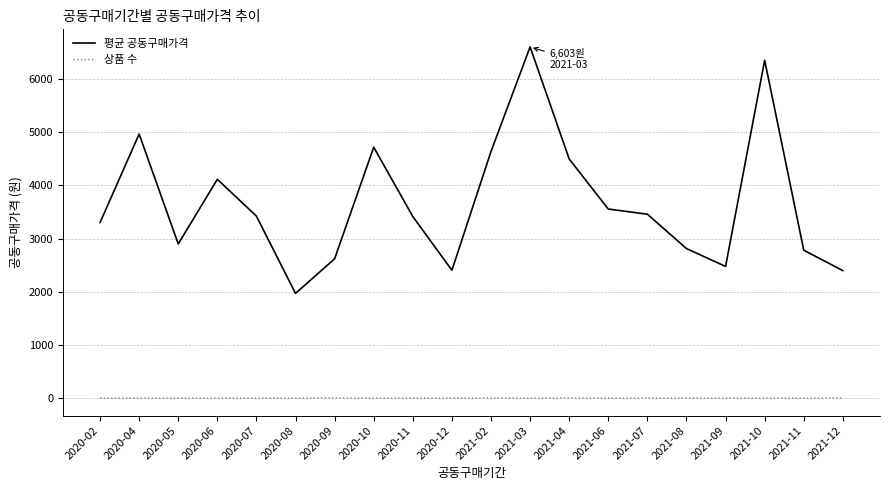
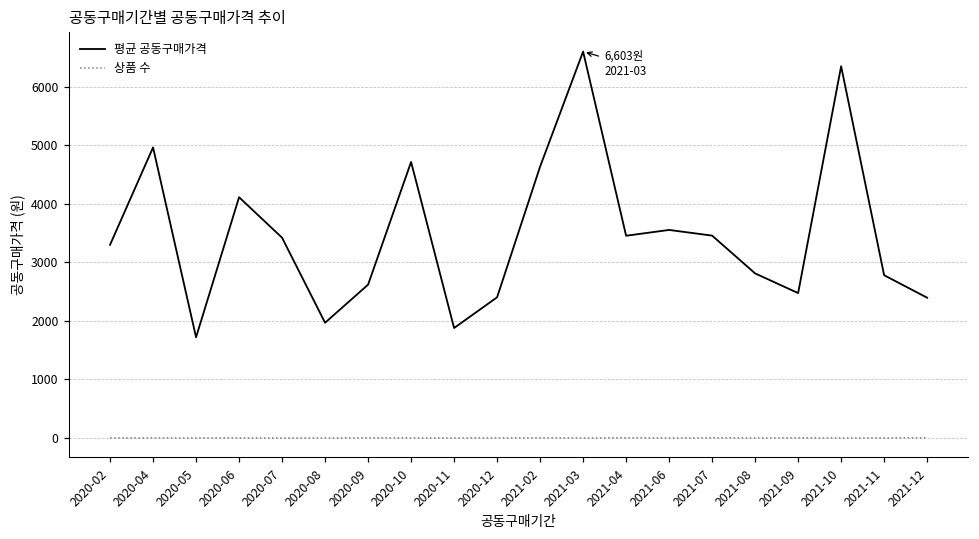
평균 공동구매가격, 2020-05: 2900 -> 1700
평균 공동구매가격, 2020-11: 3400 -> 1900
평균 공동구매가격, 2021-04: 4500 -> 3500
